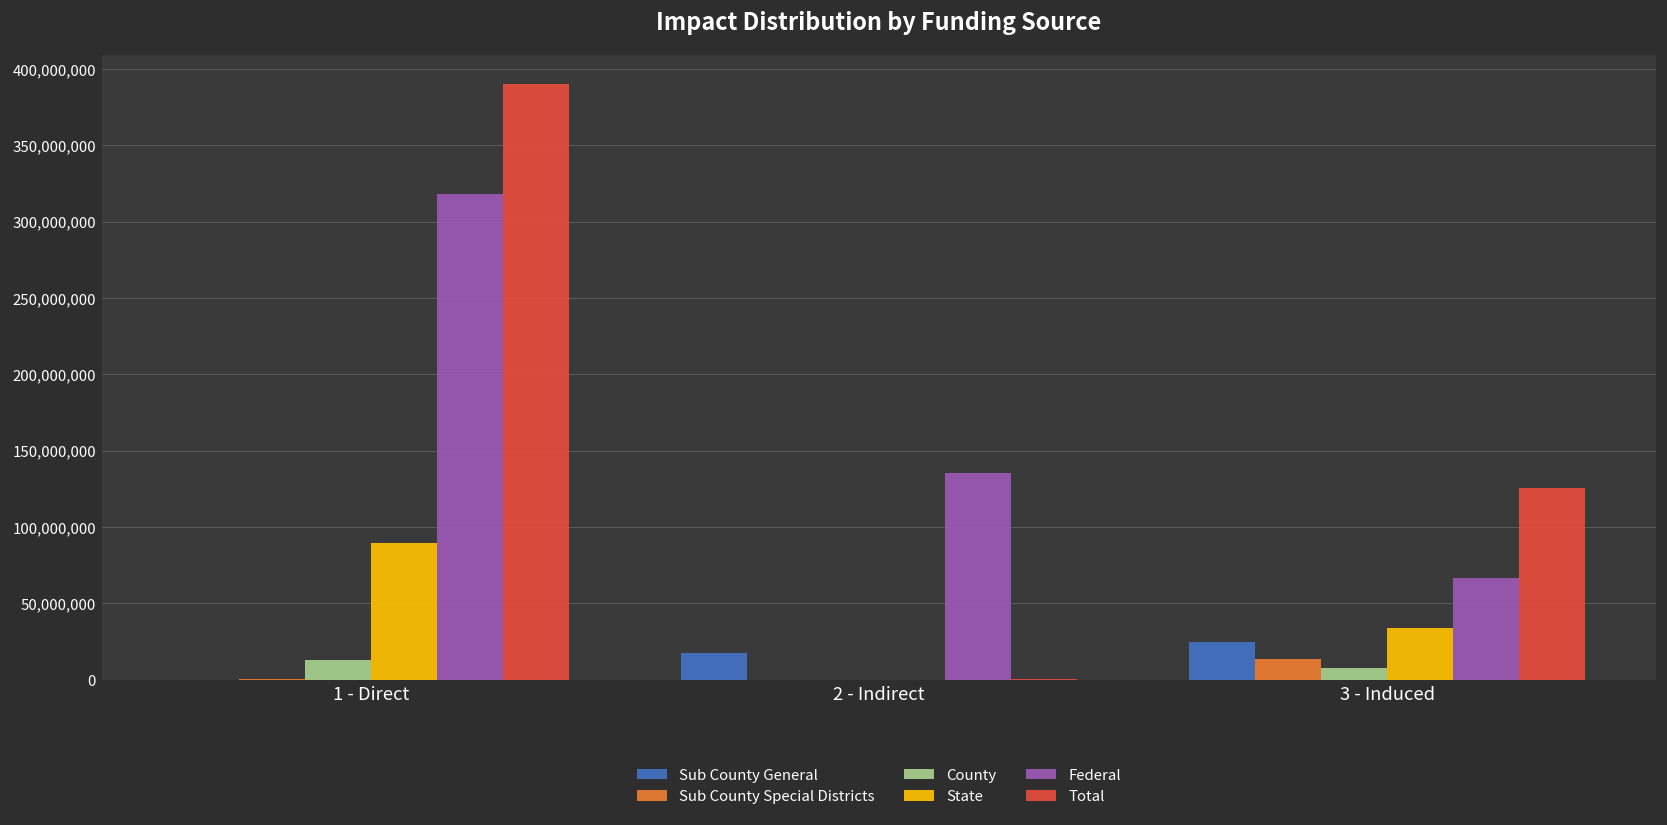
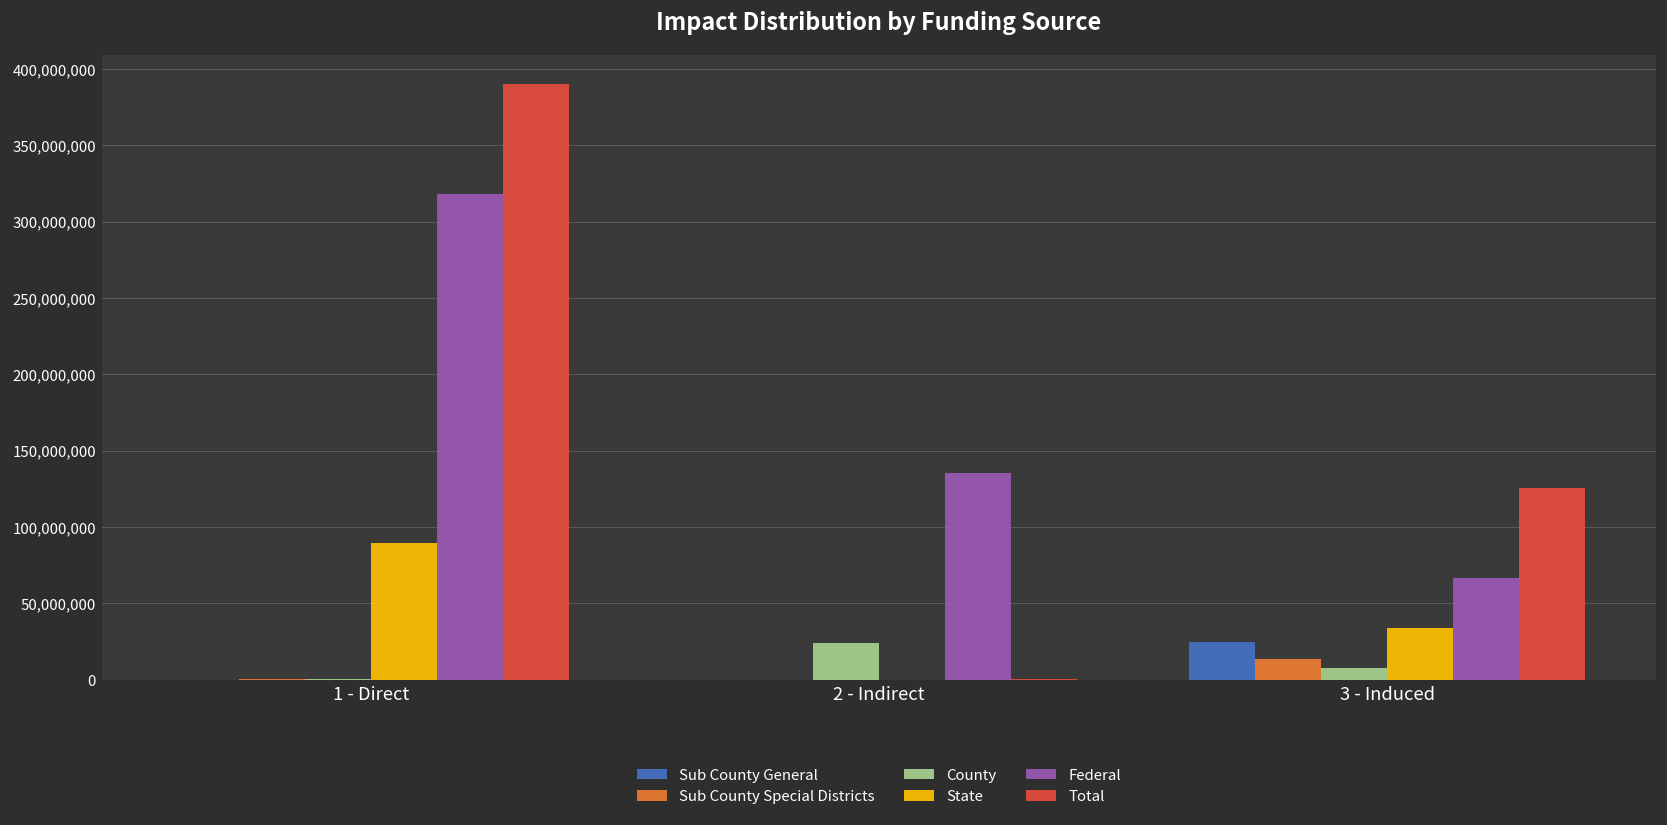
County, 1 - Direct: 13,000,000 -> 0
Sub County General, 2 - Indirect: 17,000,000 -> 0
County, 2 - Indirect: 0 -> 24,000,000
